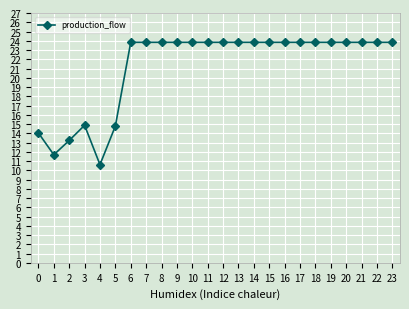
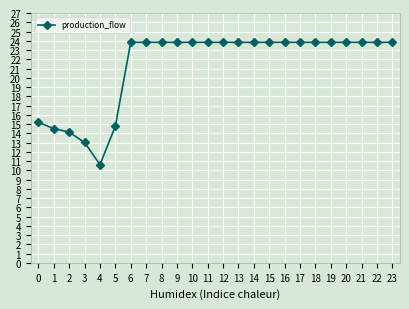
0: 14 -> 15
1: 12 -> 15
2: 13 -> 14
3: 15 -> 13
